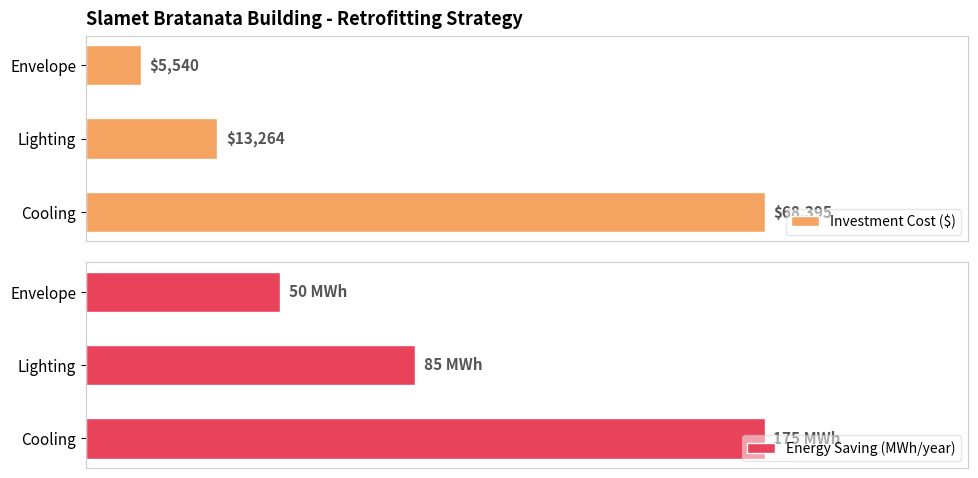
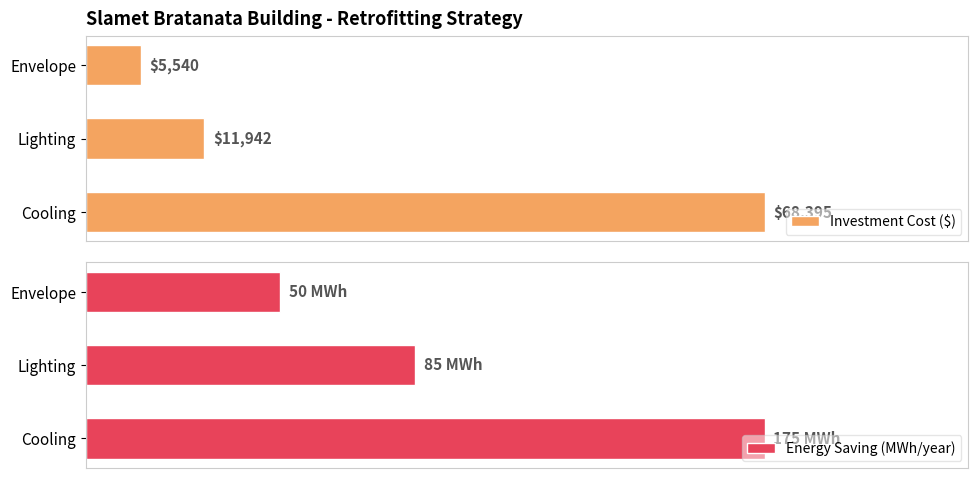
Slamet Bratanata Building - Retrofitting Strategy, Lighting: $13,264 -> $11,942
